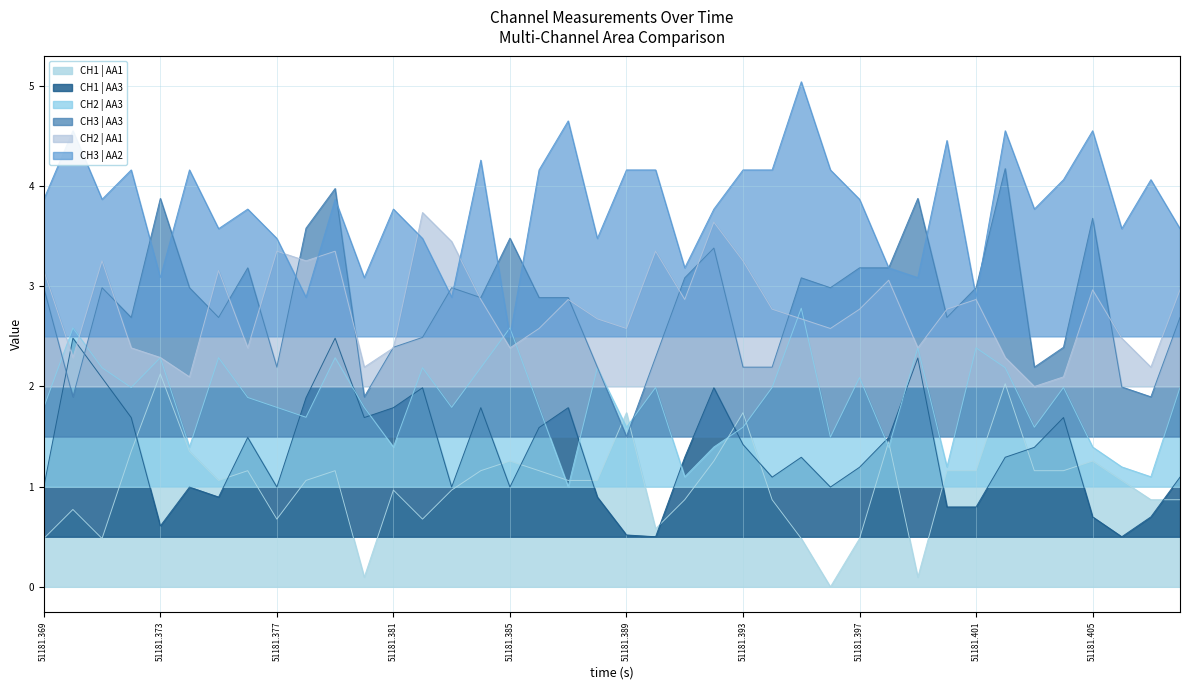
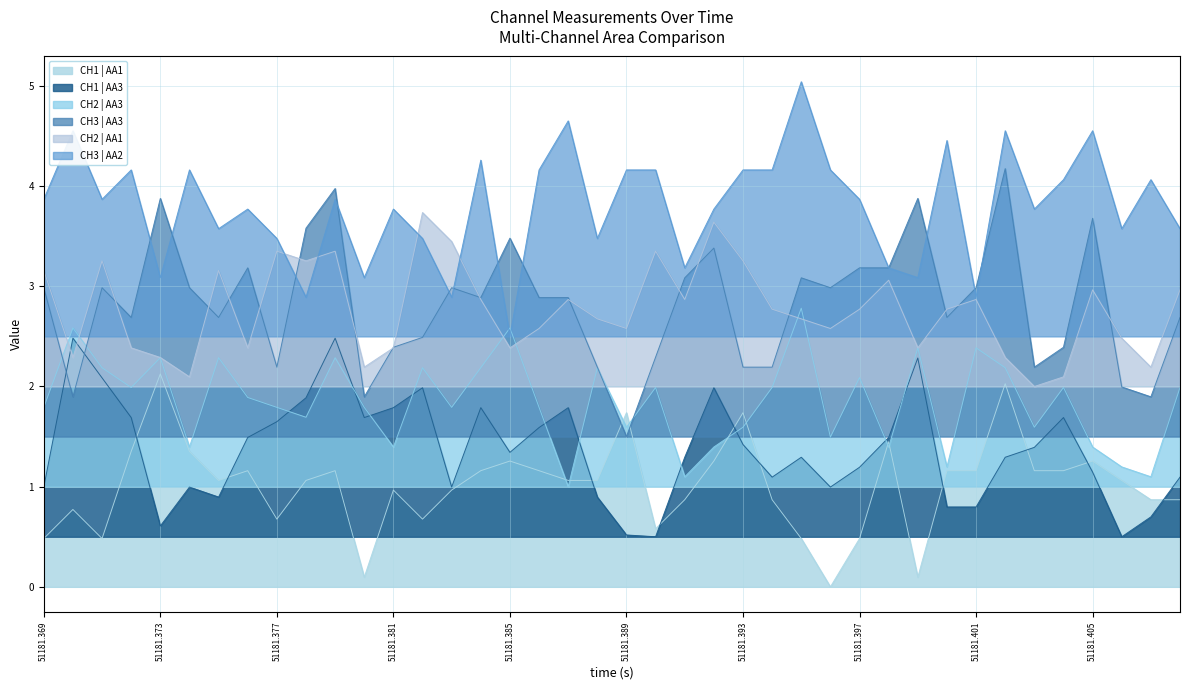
CH1 | AA3, 51181.377: 1.00 -> 1.65
CH1 | AA3, 51181.385: 1.00 -> 1.34
CH1 | AA3, 51181.405: 0.70 -> 1.15
